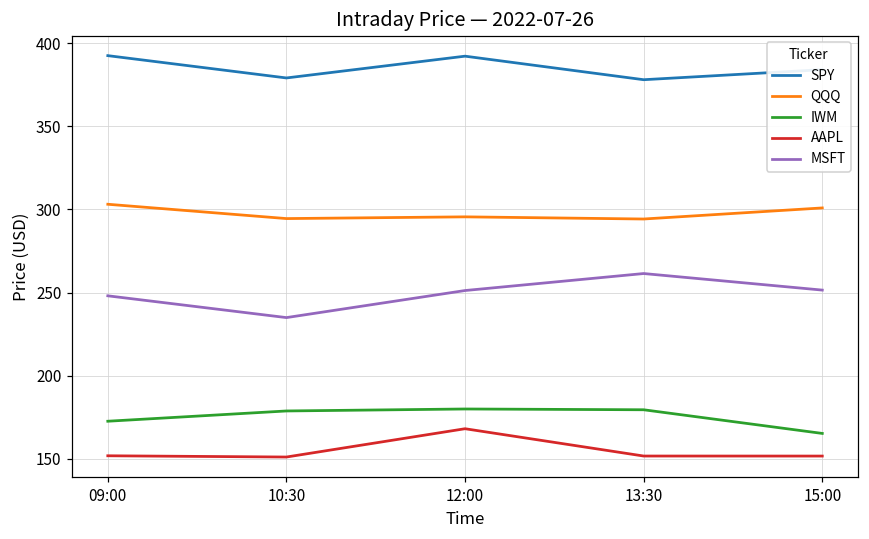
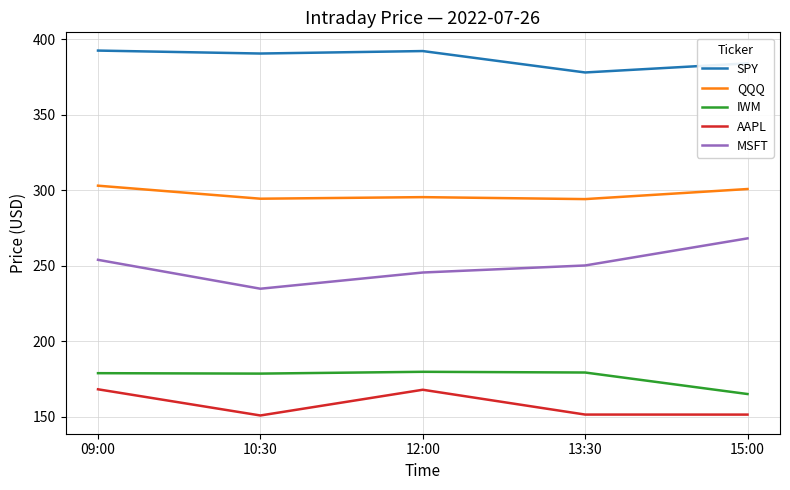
IWM, 09:00: 173 -> 179
AAPL, 09:00: 152 -> 168
MSFT, 09:00: 248 -> 254
SPY, 10:30: 379 -> 391
MSFT, 12:00: 251 -> 246
MSFT, 13:30: 261 -> 250
MSFT, 15:00: 251 -> 268
